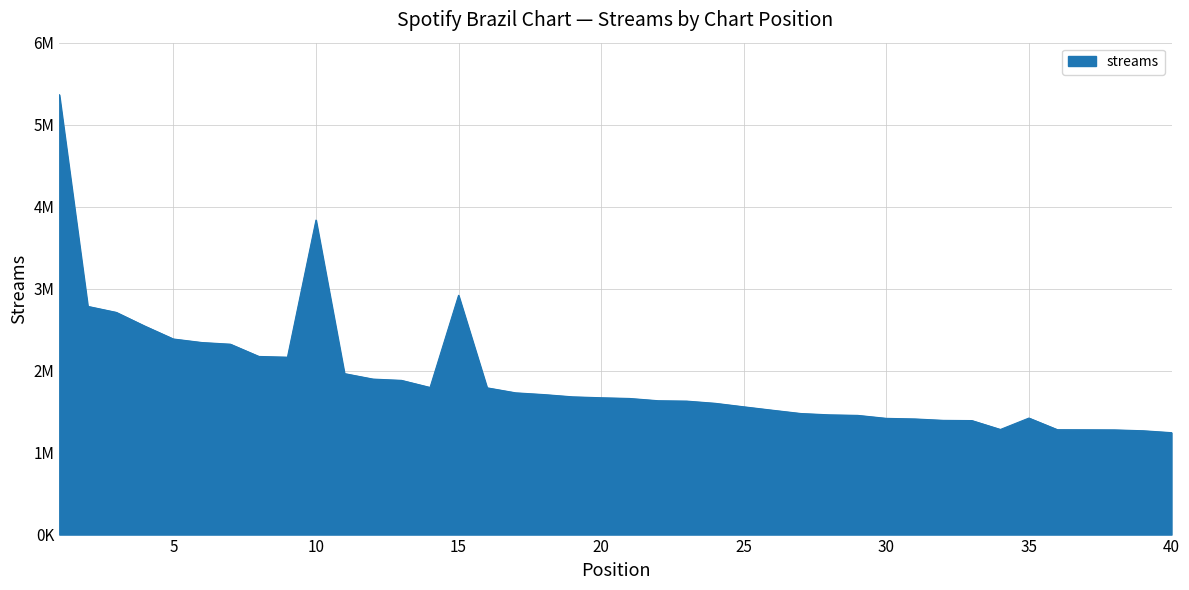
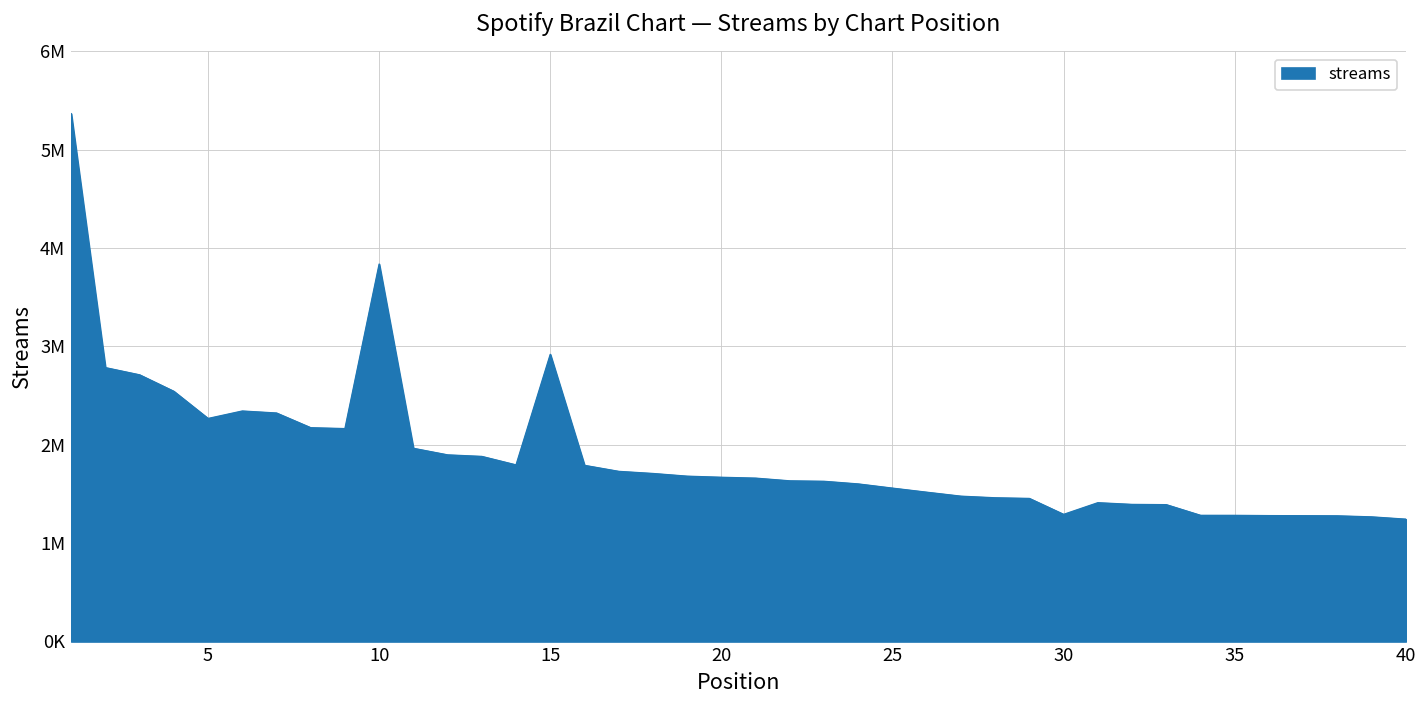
5: 2400000 -> 2300000
30: 1400000 -> 1300000
35: 1400000 -> 1300000
